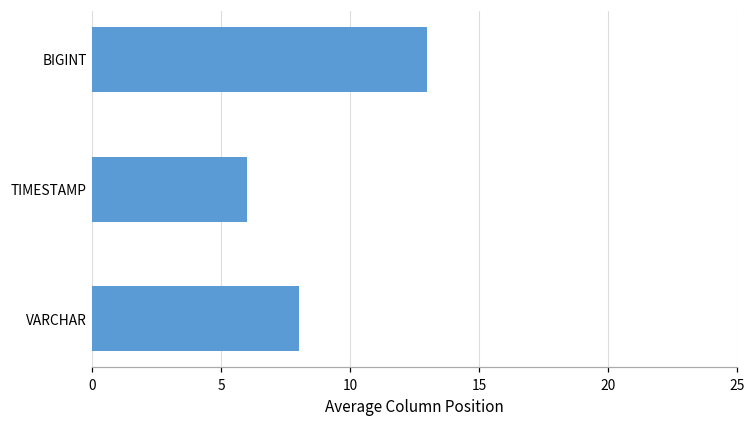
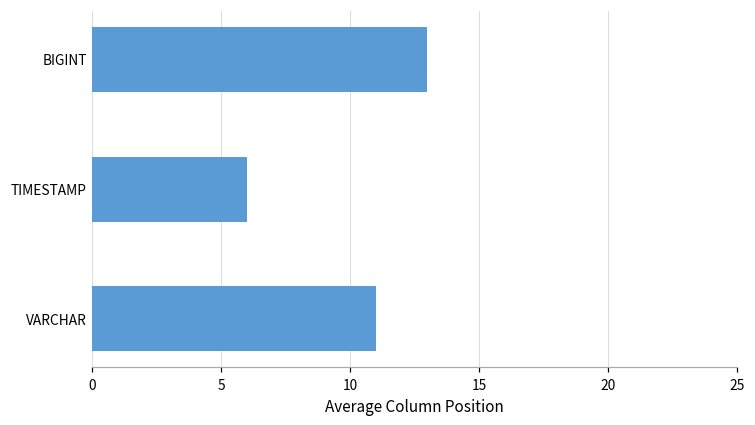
VARCHAR: 8 -> 11
